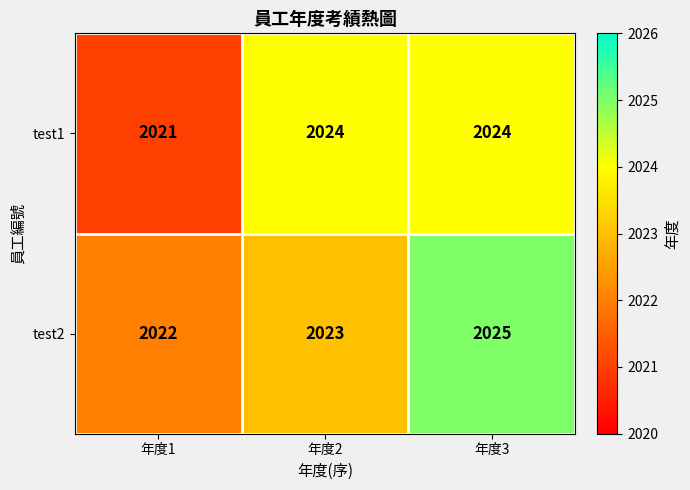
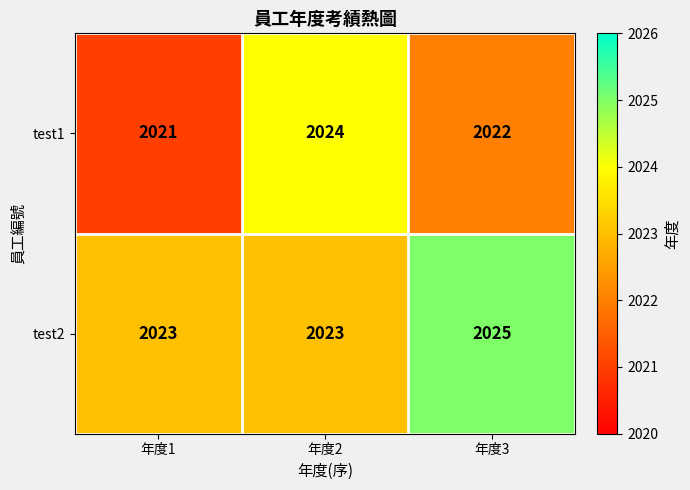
test1, 年度3: 2024 -> 2022
test2, 年度1: 2022 -> 2023
